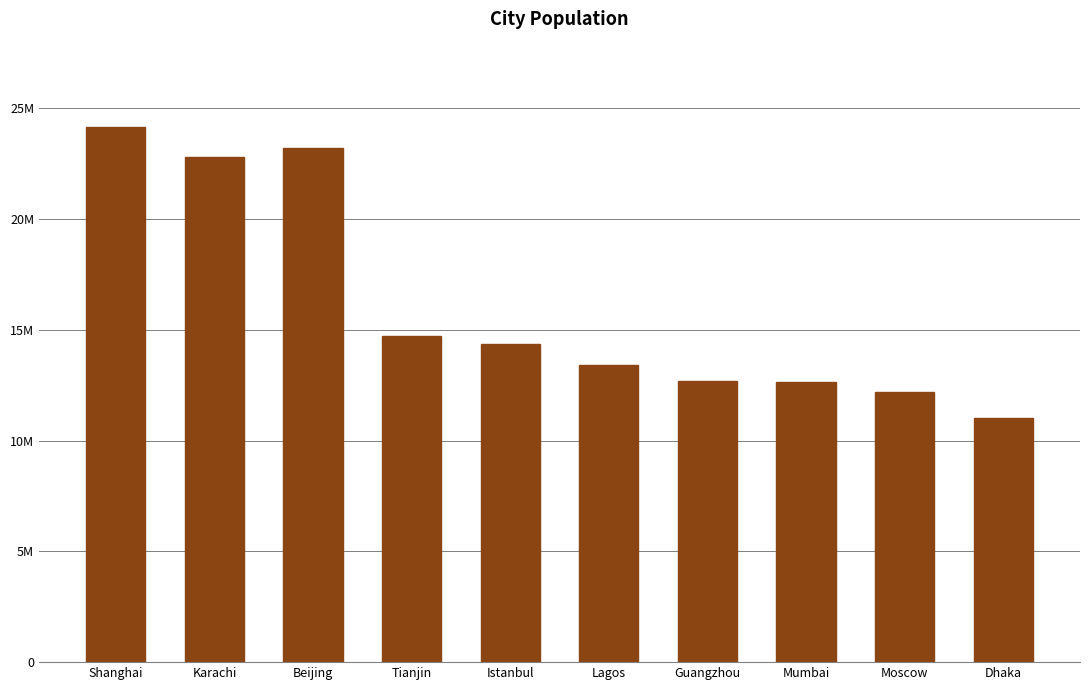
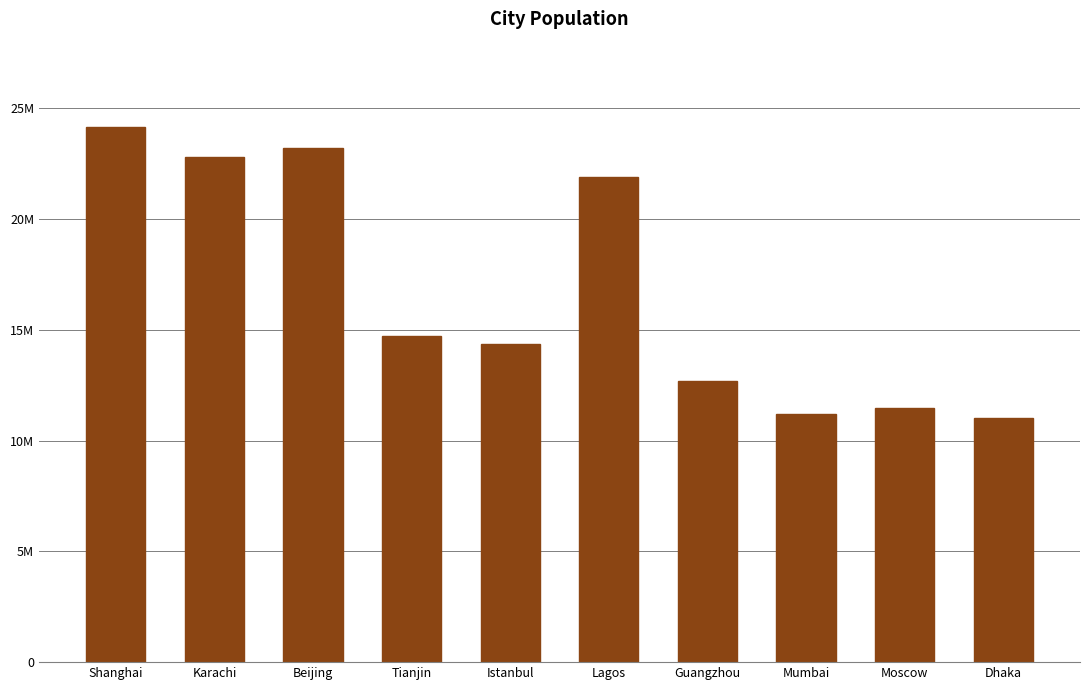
Lagos: 13400000 -> 21900000
Mumbai: 12700000 -> 11200000
Moscow: 12200000 -> 11400000
